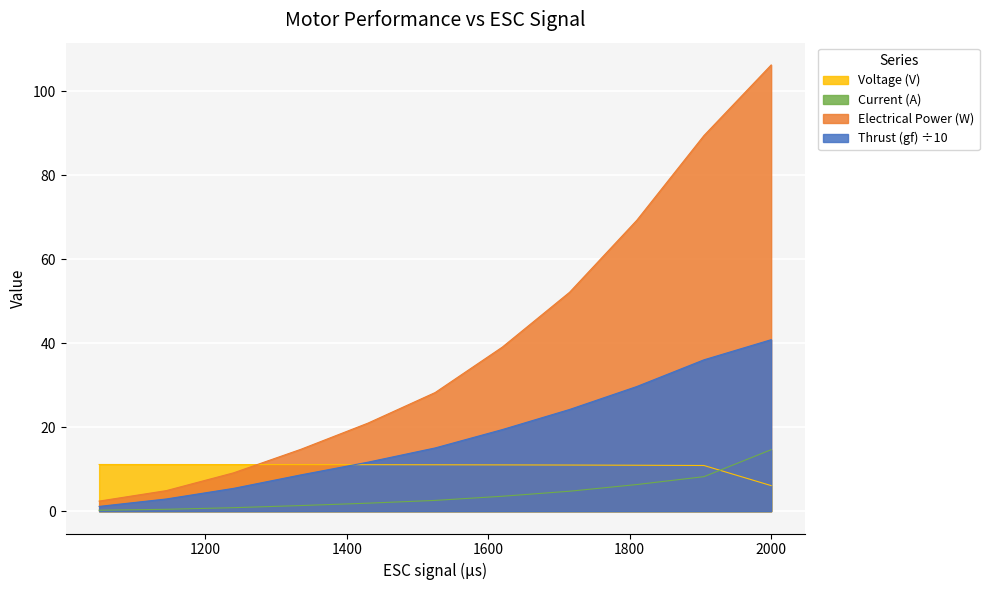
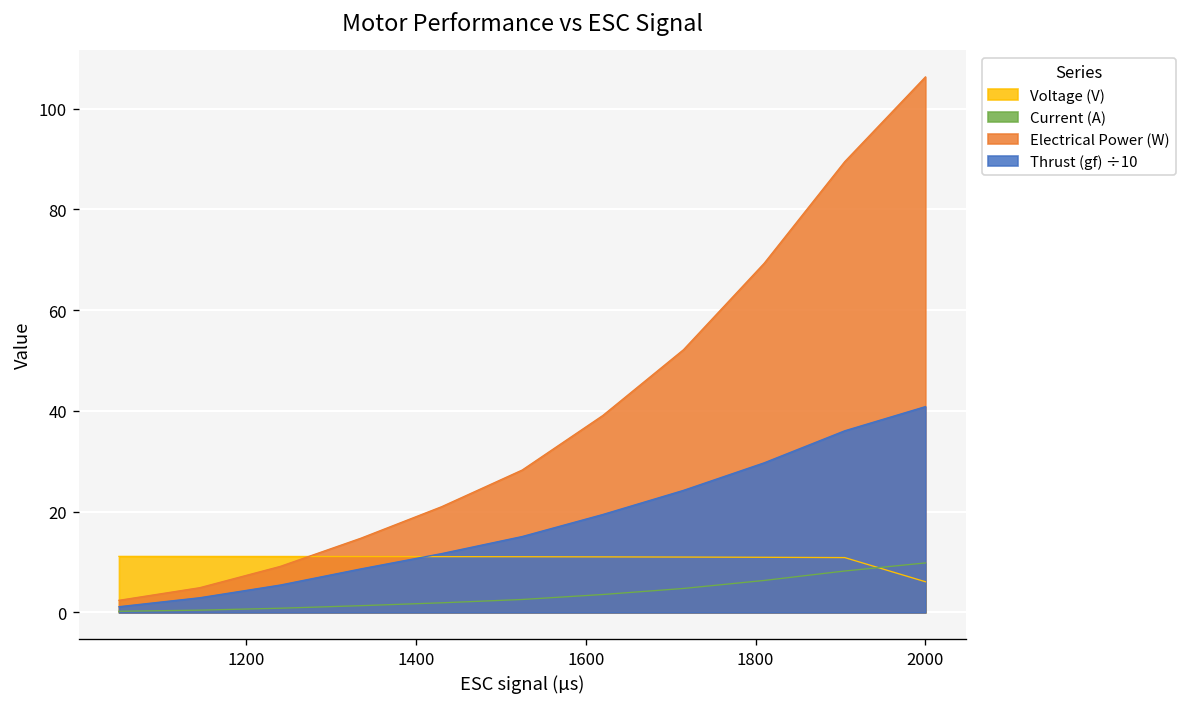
Current (A), 2000: 15 -> 10
